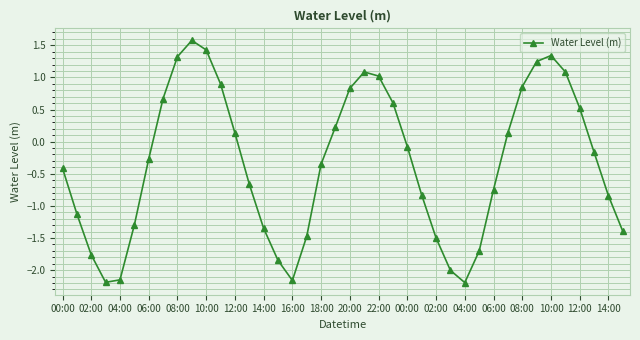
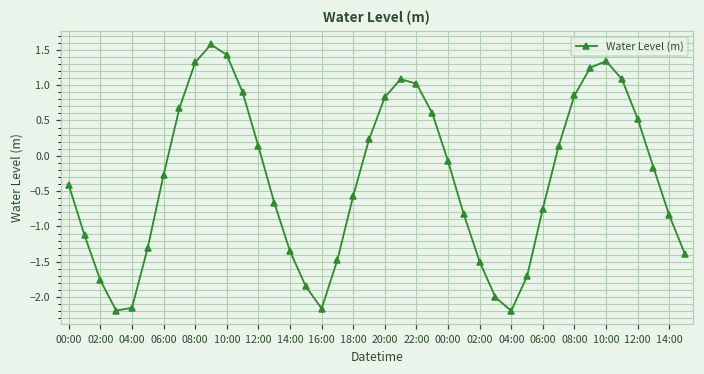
18:00: -0.3 -> -0.6
